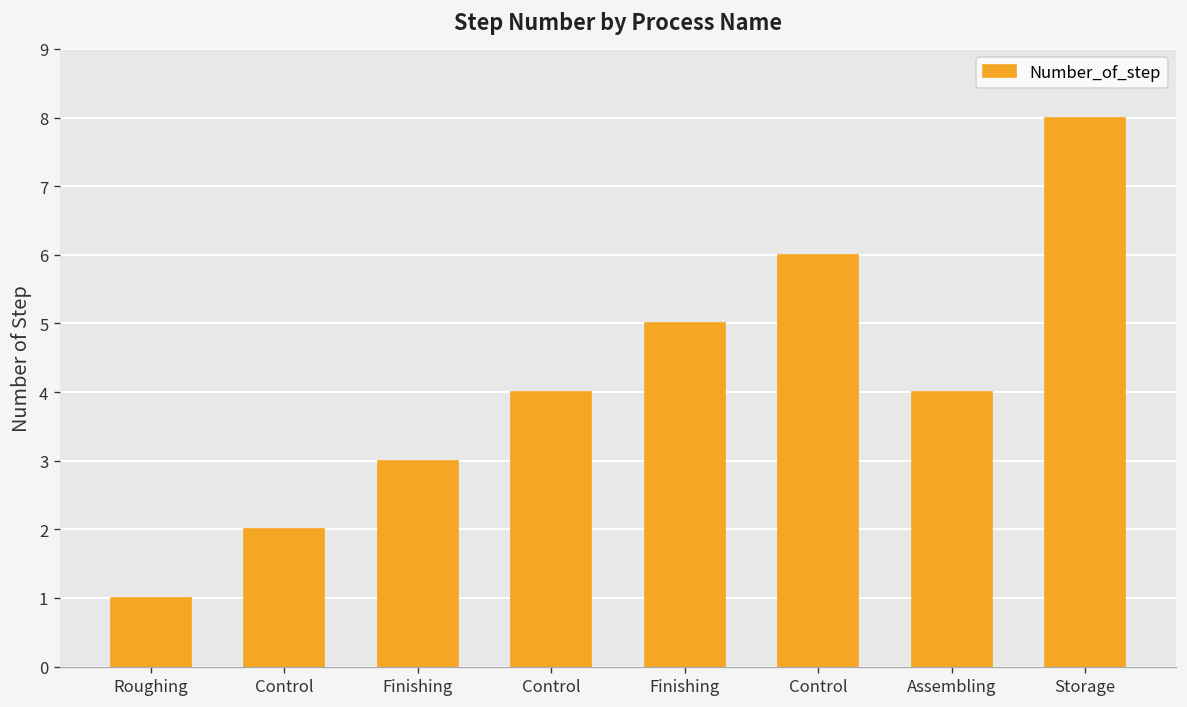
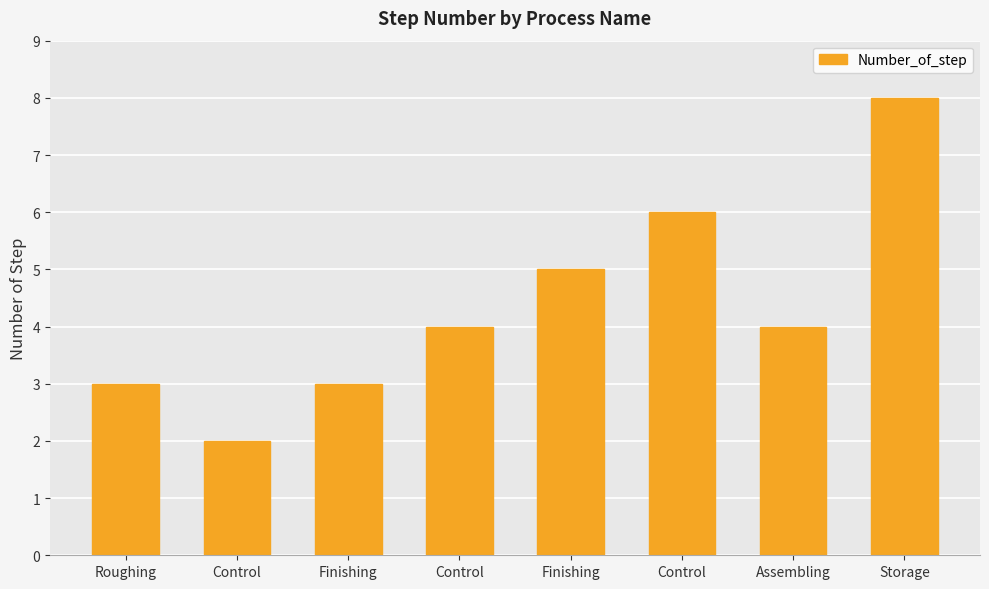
Roughing: 1 -> 3
